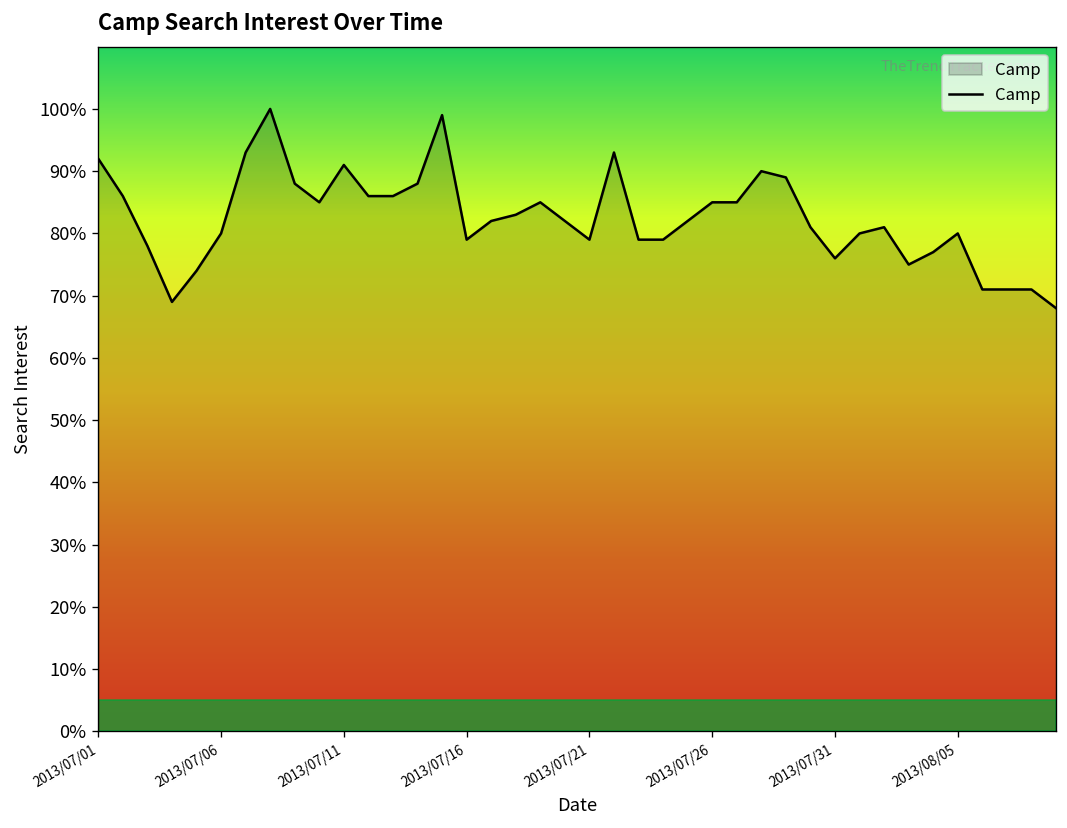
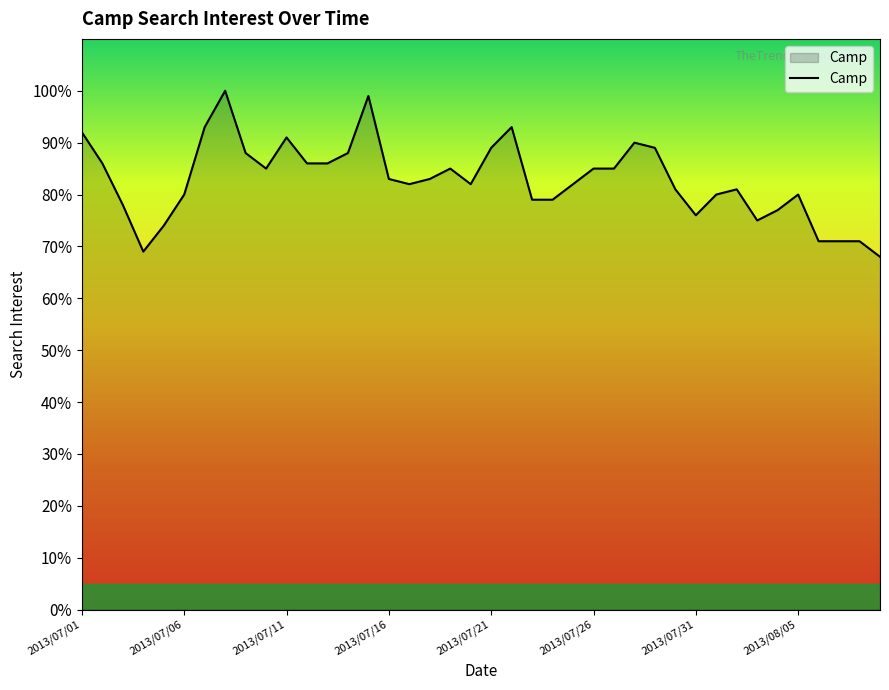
2013/07/16: 79% -> 83%
2013/07/21: 79% -> 89%
